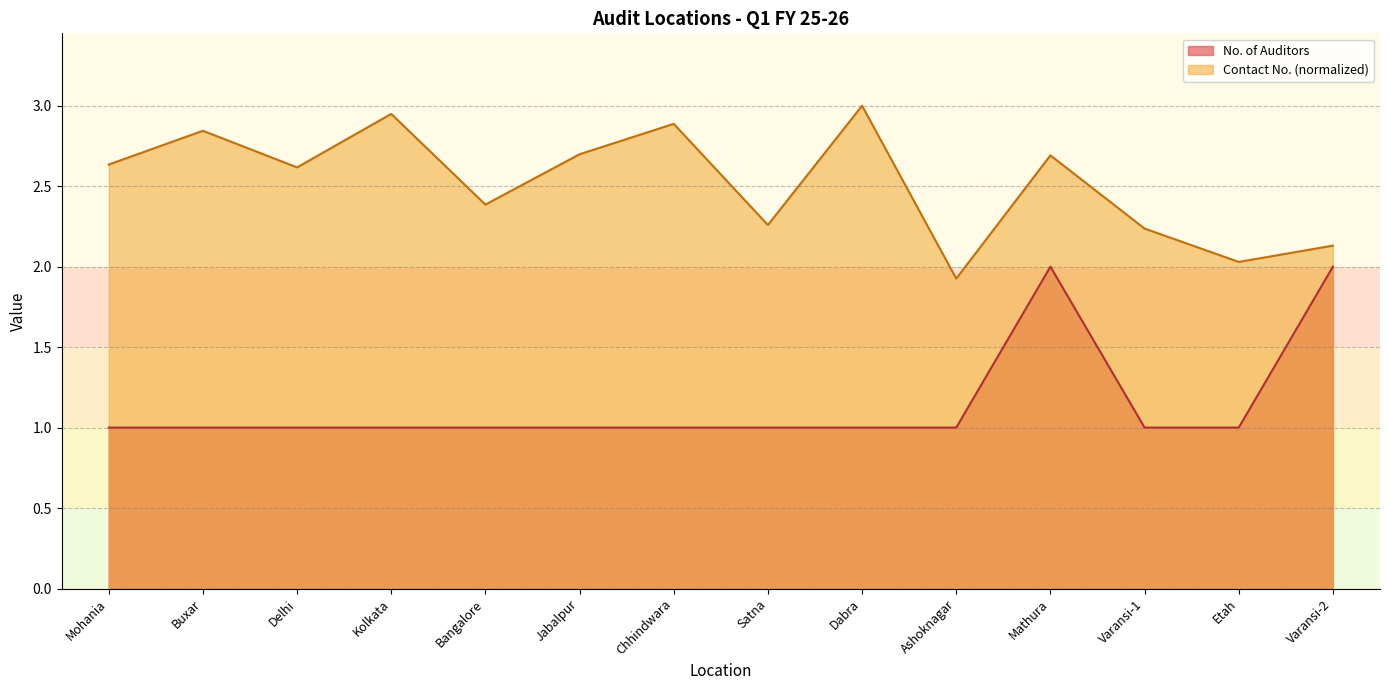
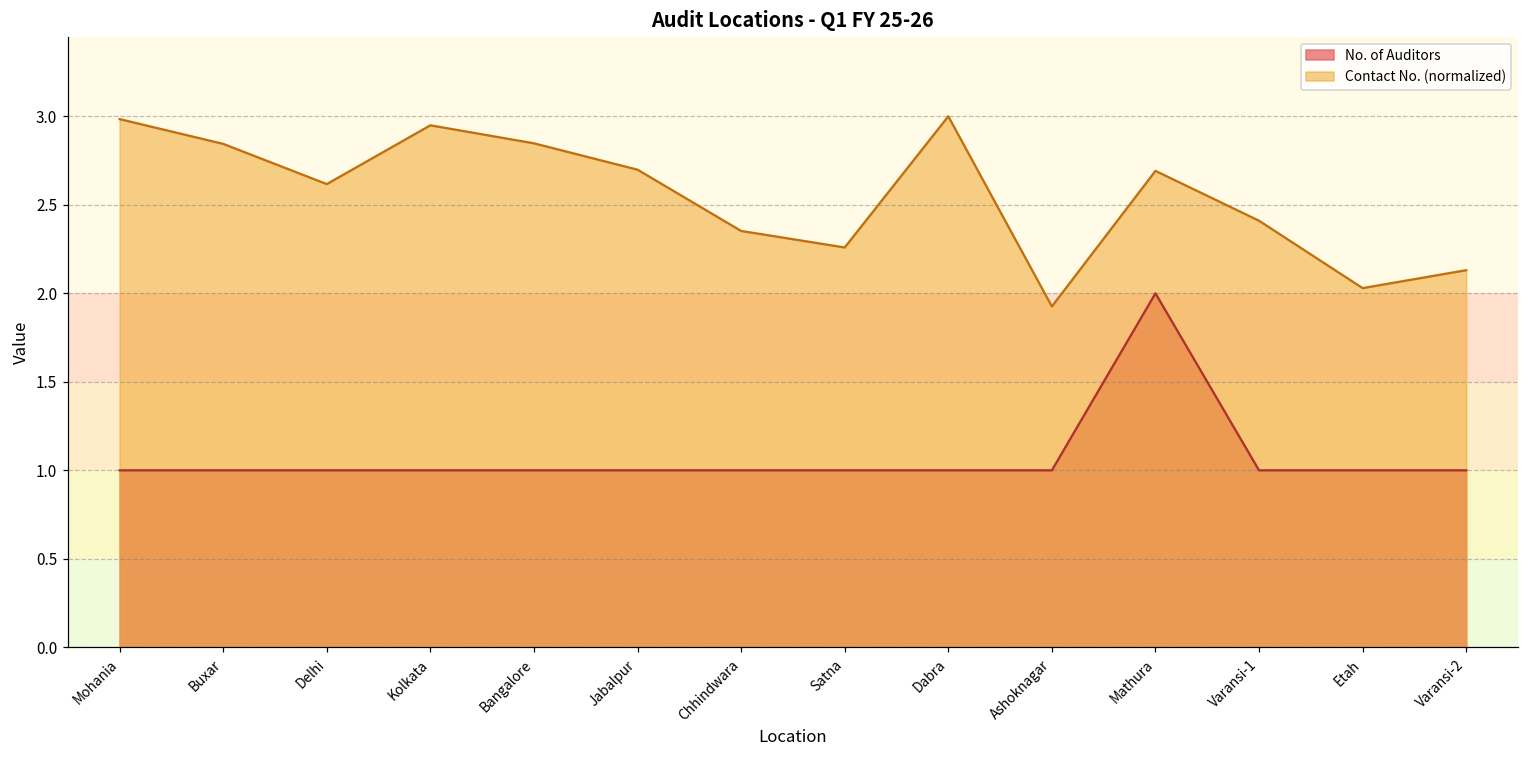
Contact No. (normalized), Mohania: 2.63 -> 2.98
Contact No. (normalized), Bangalore: 2.39 -> 2.85
Contact No. (normalized), Chhindwara: 2.89 -> 2.35
Contact No. (normalized), Varansi-1: 2.24 -> 2.41
No. of Auditors, Varansi-2: 2 -> 1
